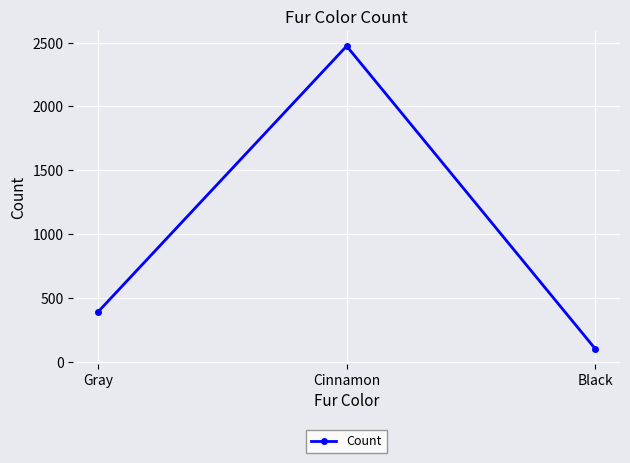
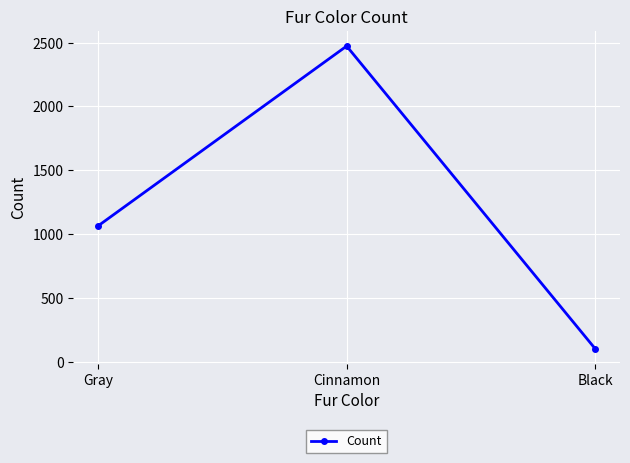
Gray: 390 -> 1070
